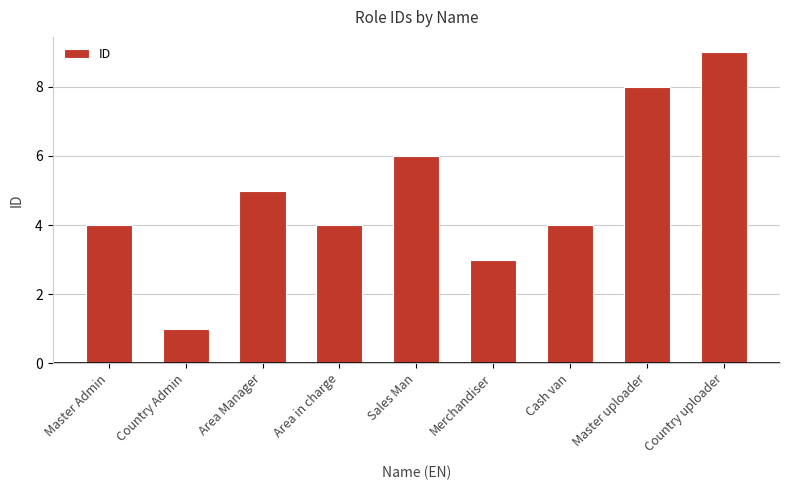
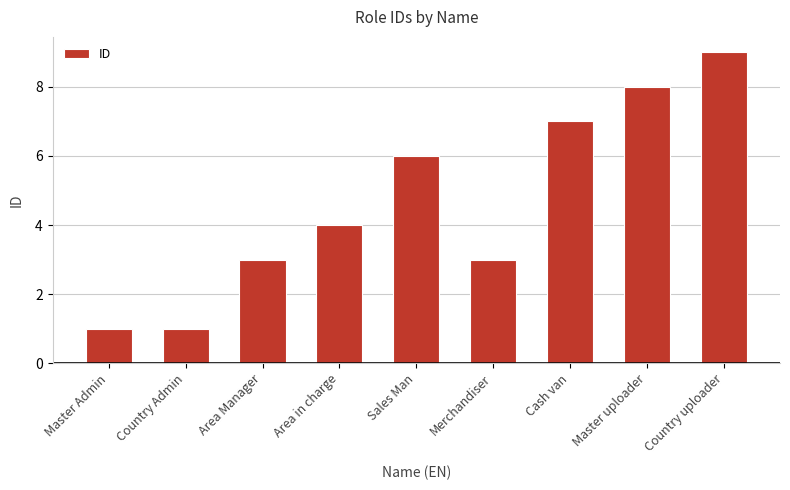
Master Admin: 4 -> 1
Area Manager: 5 -> 3
Cash van: 4 -> 7
